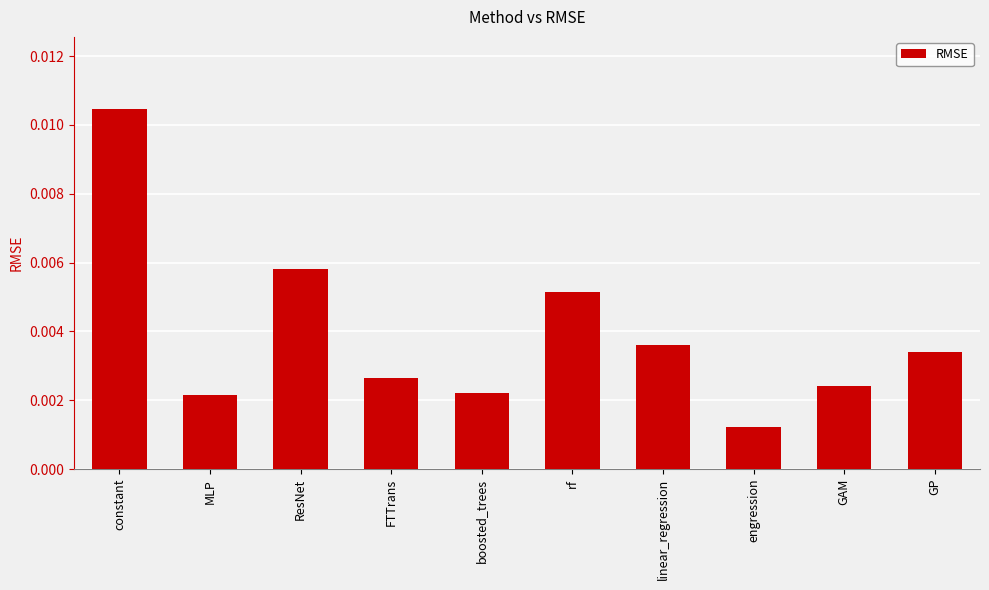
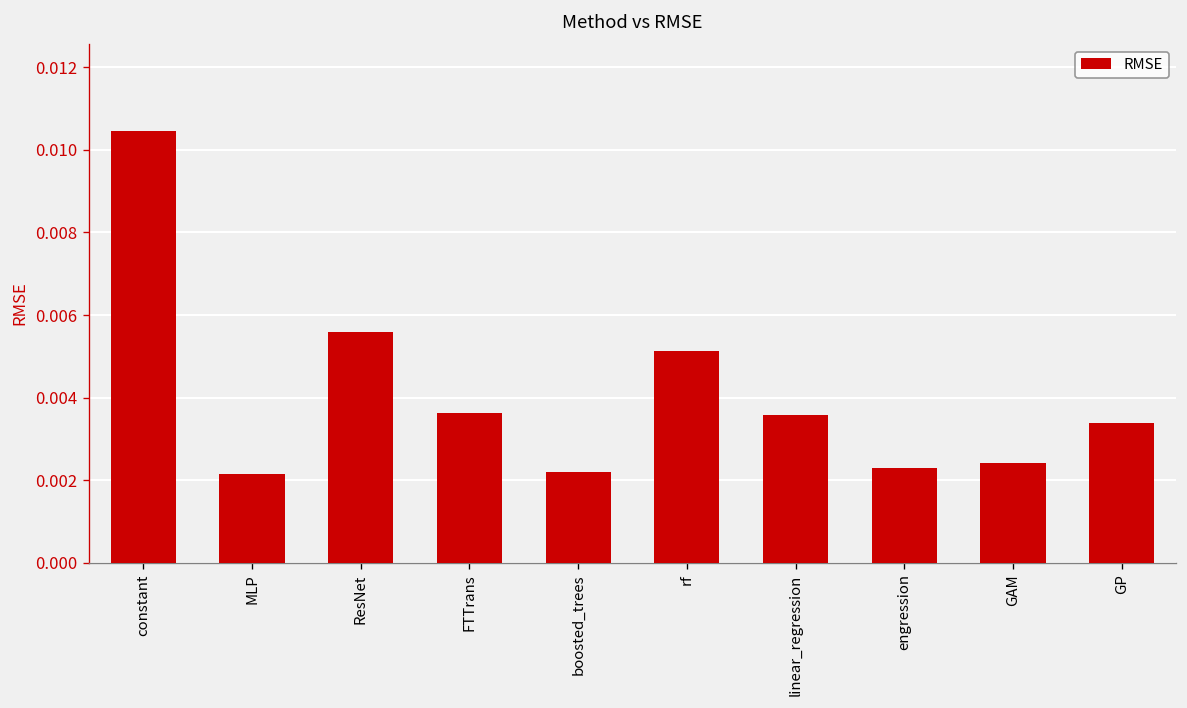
ResNet: 0.0058 -> 0.0056
FTTrans: 0.0027 -> 0.0036
engression: 0.0012 -> 0.0023
